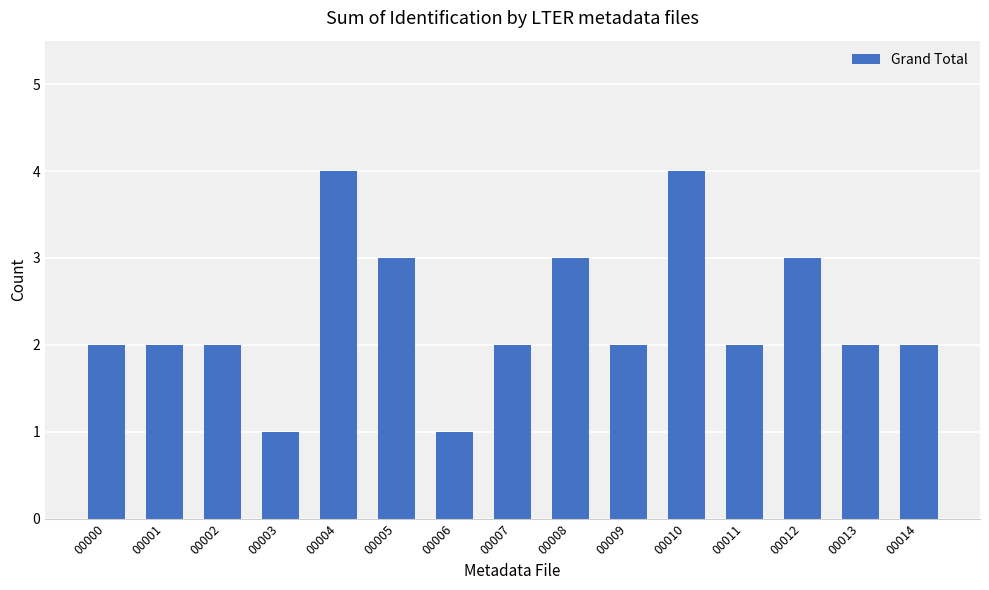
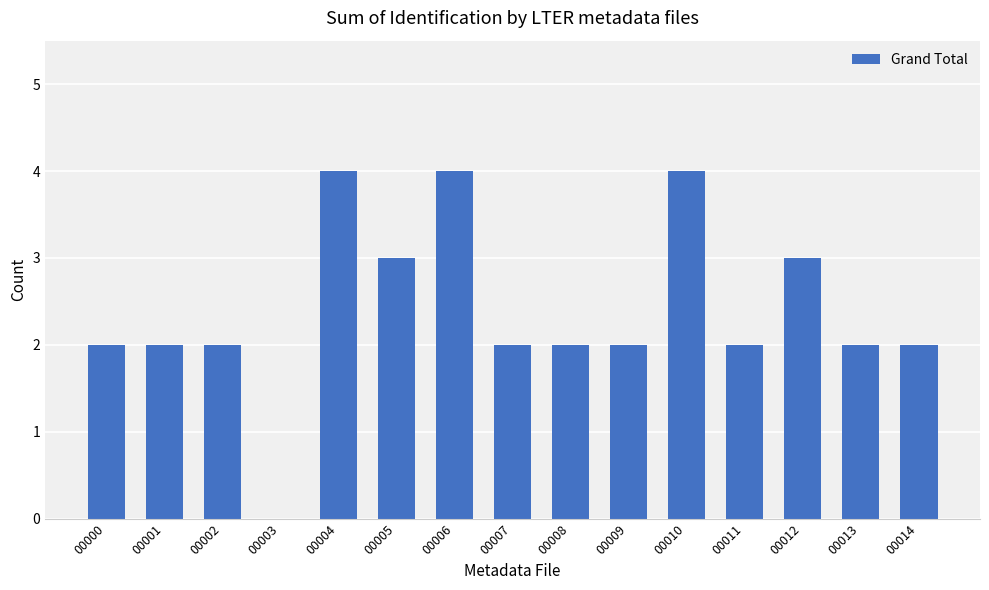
00003: 1 -> 0
00006: 1 -> 4
00008: 3 -> 2
